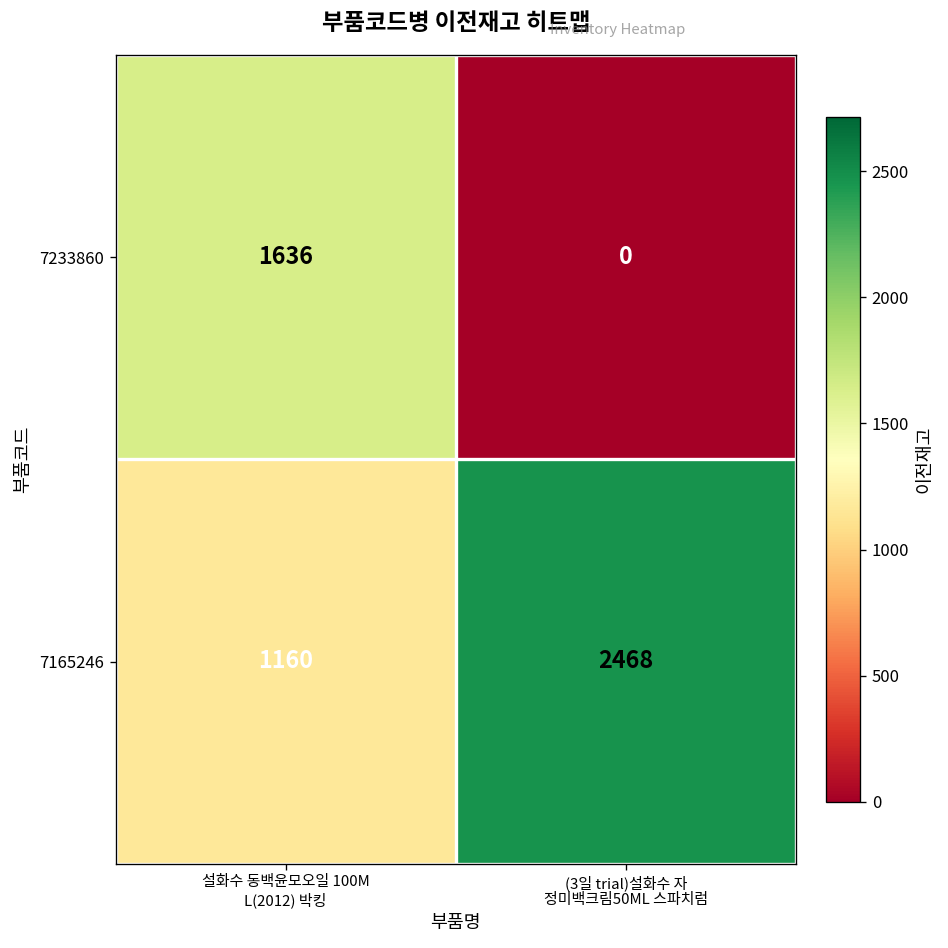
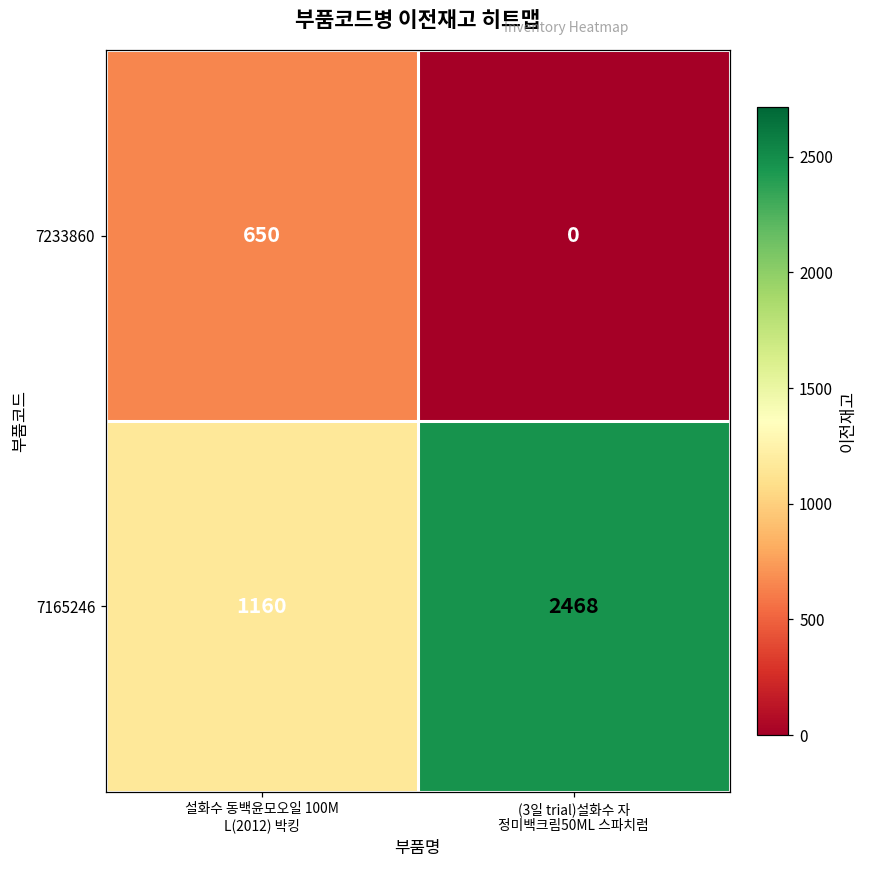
7233860, 설화수 동백윤모오일 100M L(2012) 박킹: 1636 -> 650
